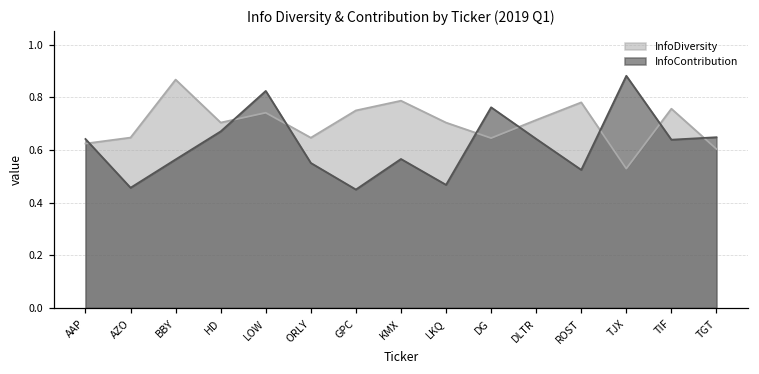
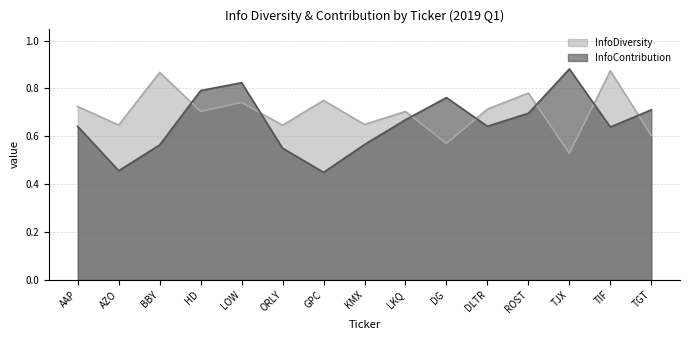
InfoDiversity, AAP: 0.62 -> 0.72
InfoContribution, HD: 0.67 -> 0.79
InfoDiversity, KMX: 0.79 -> 0.65
InfoContribution, LKQ: 0.47 -> 0.67
InfoDiversity, DG: 0.64 -> 0.57
InfoContribution, ROST: 0.52 -> 0.70
InfoDiversity, TIF: 0.76 -> 0.87
InfoContribution, TGT: 0.65 -> 0.71
